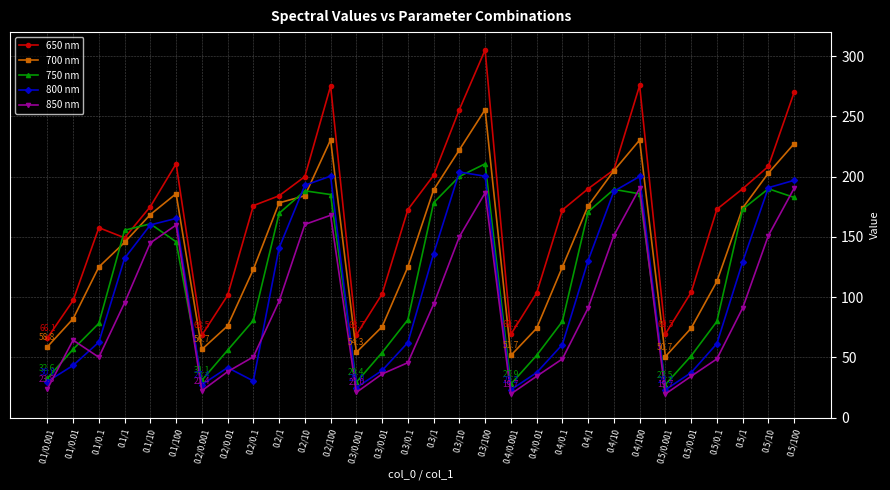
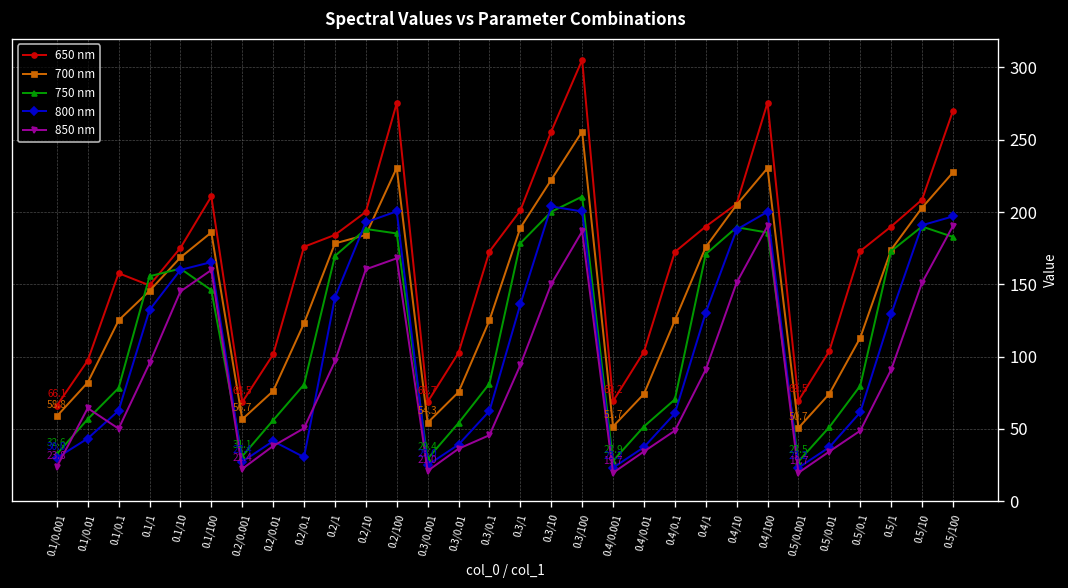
750 nm, 0.4/0.1: 80 -> 70
